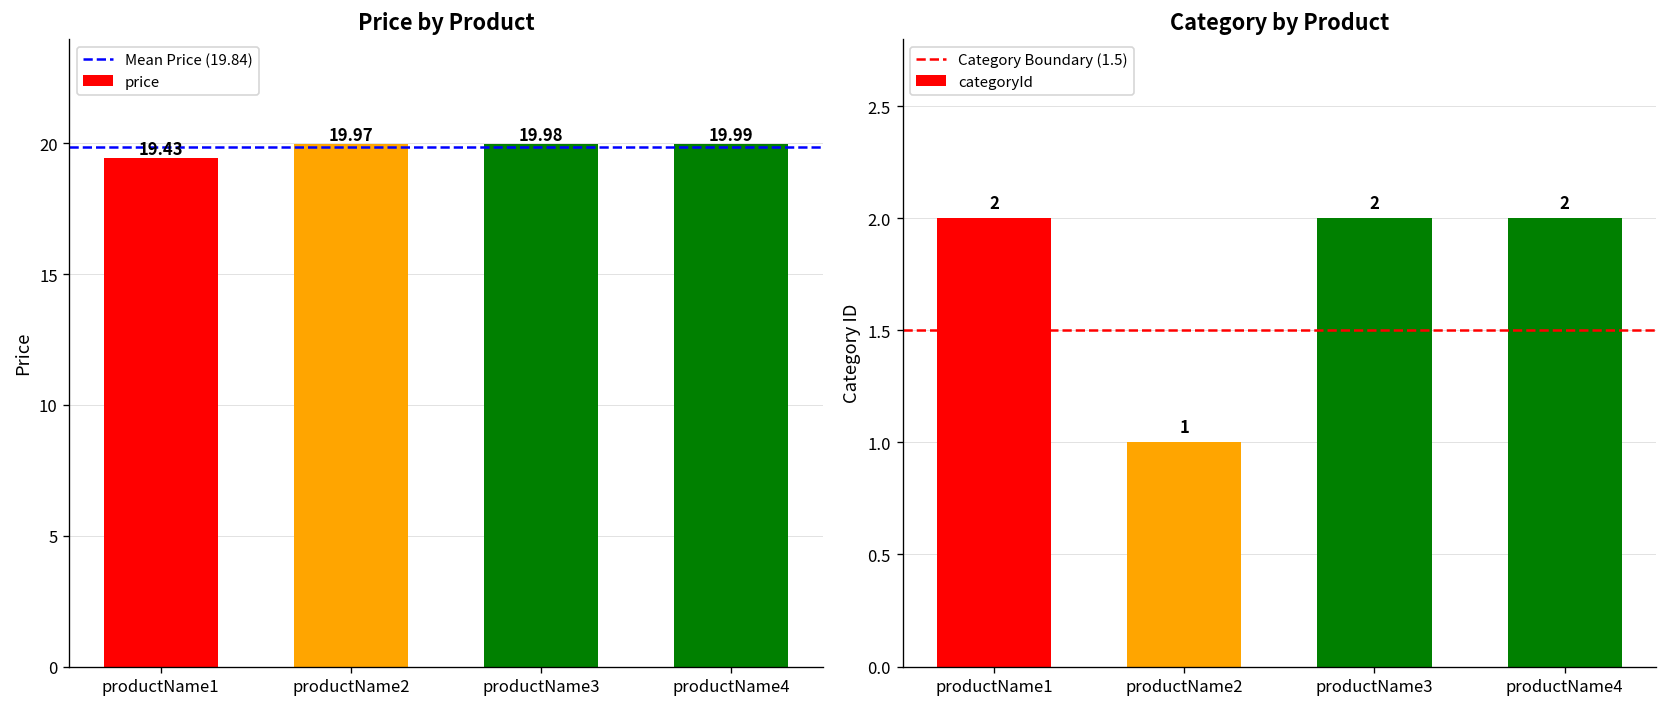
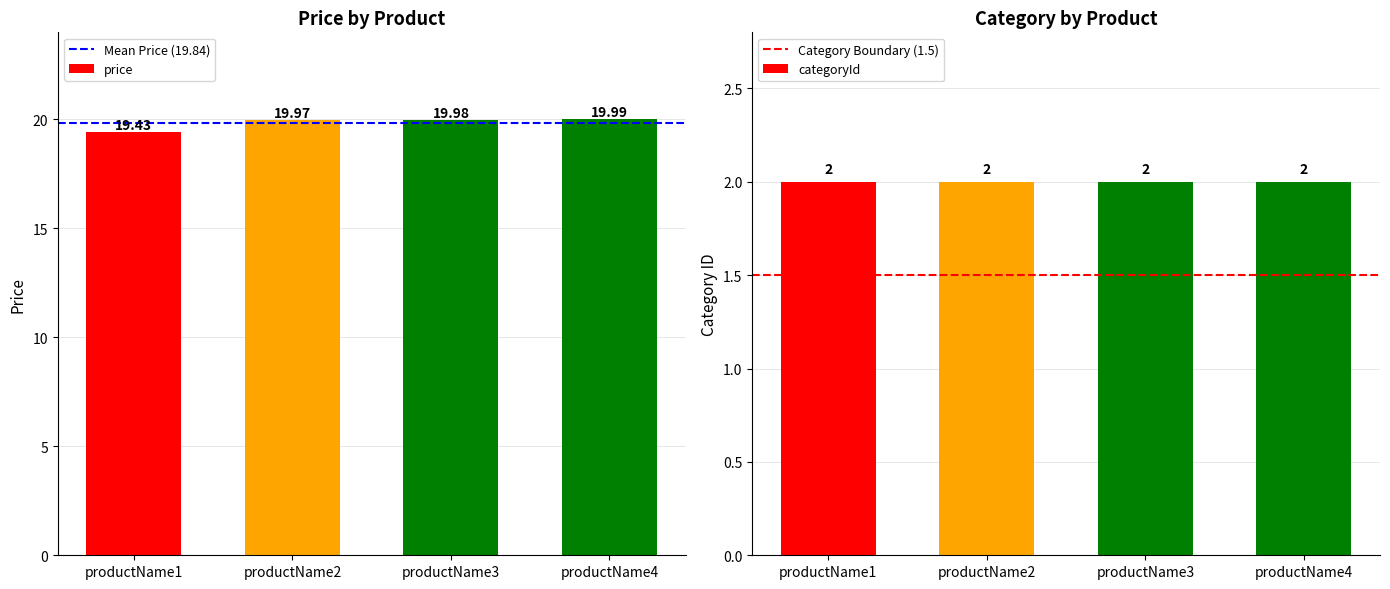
Category by Product, productName2: 1 -> 2
